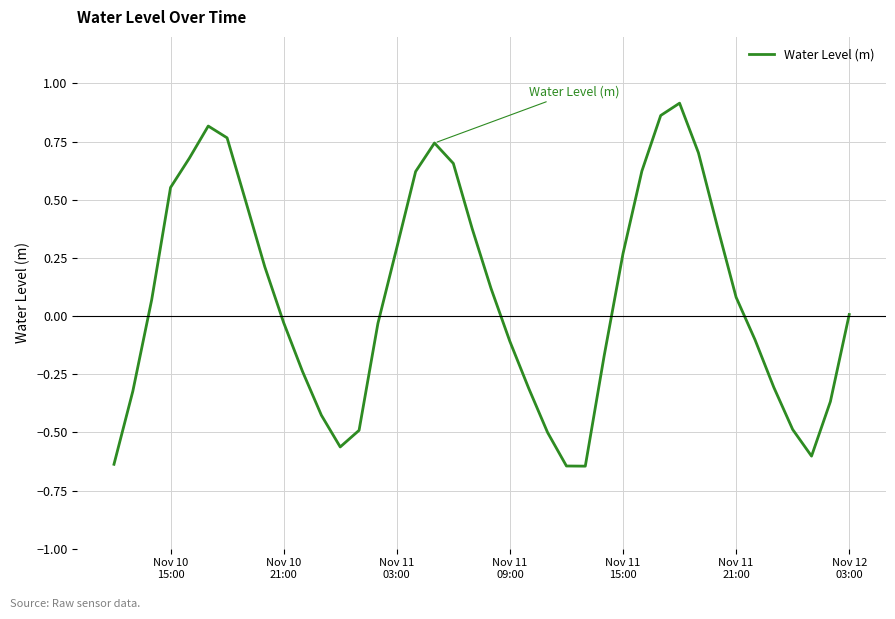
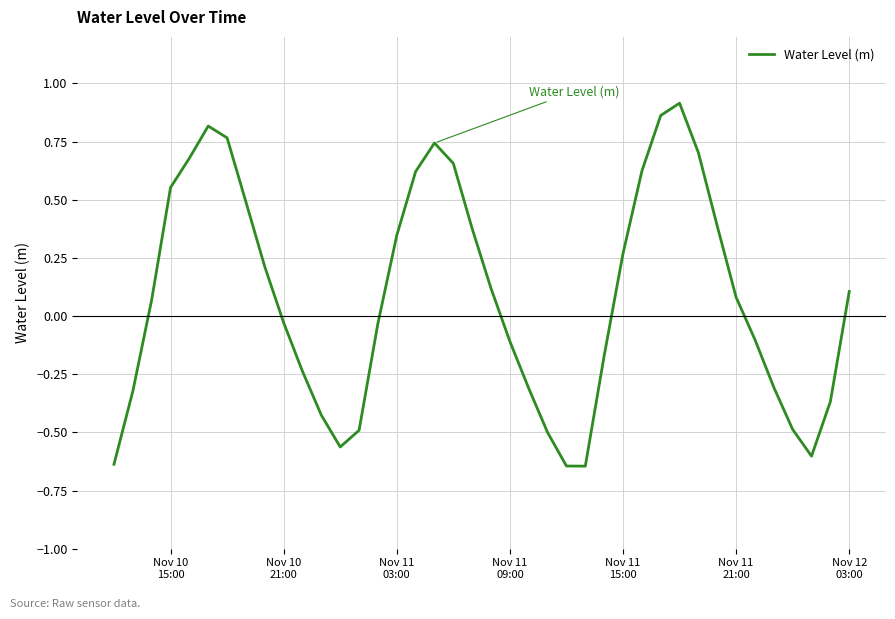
Nov 11 03:00: 0.29 -> 0.35
Nov 12 03:00: 0.01 -> 0.11
